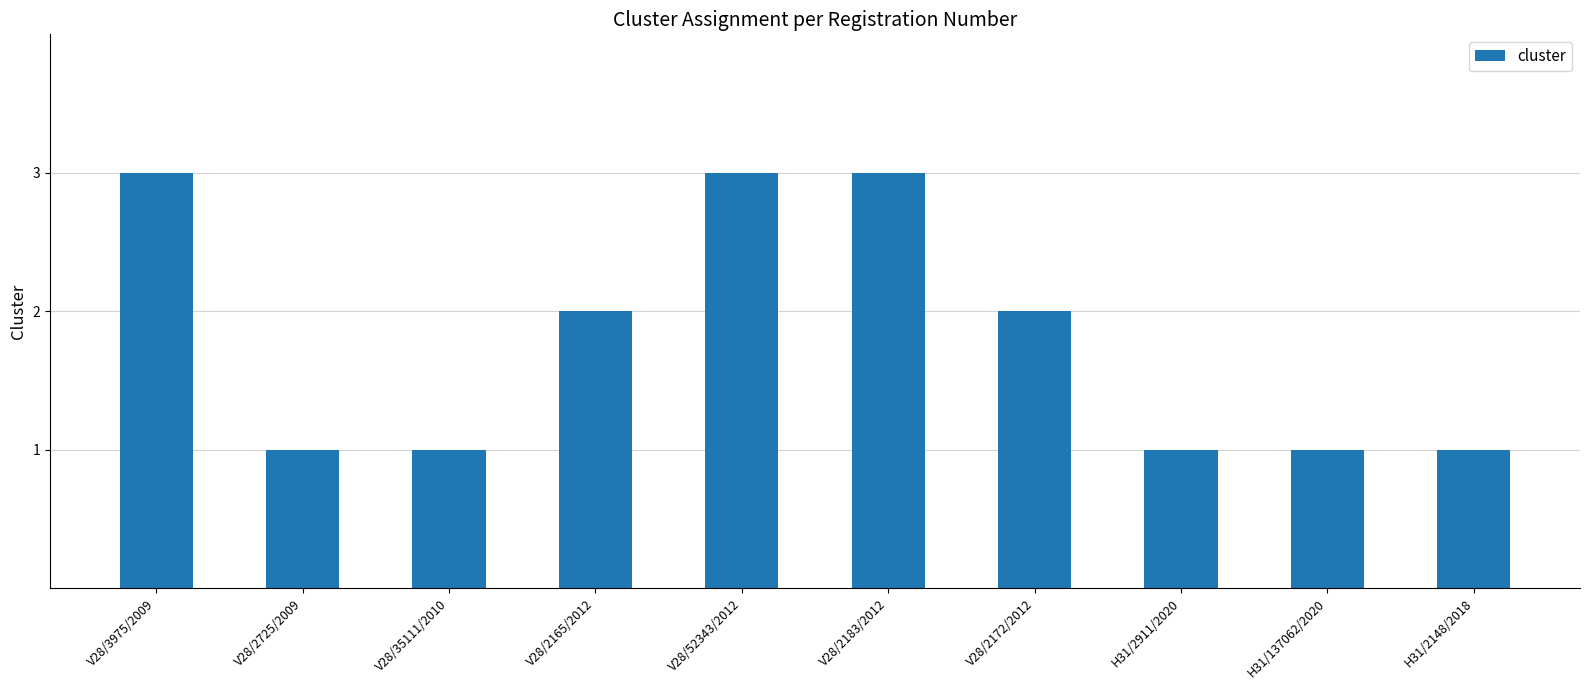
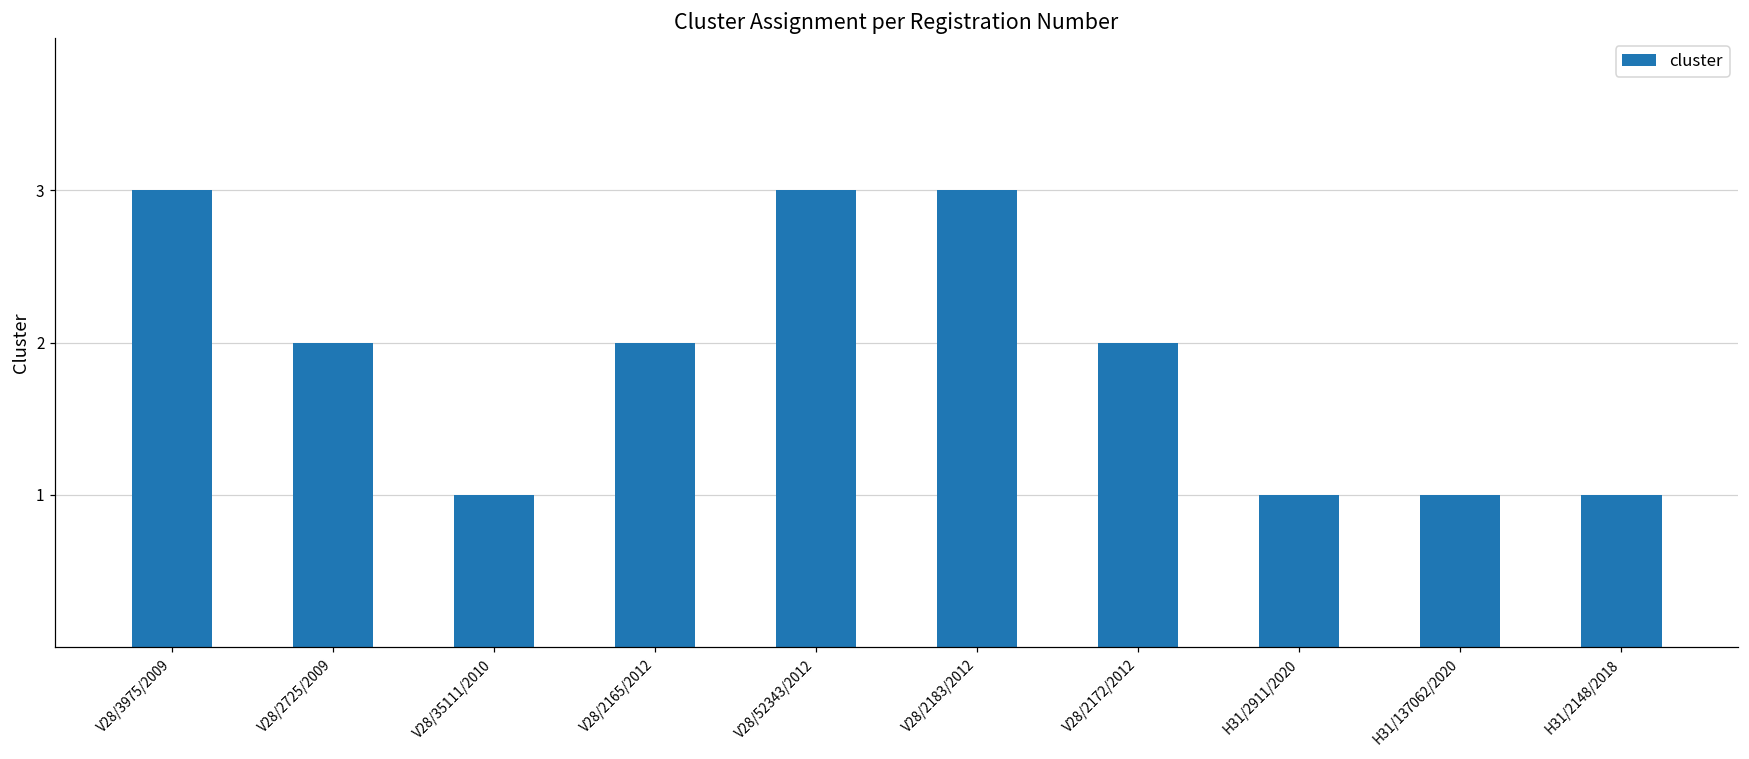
V28/2725/2009: 1 -> 2
